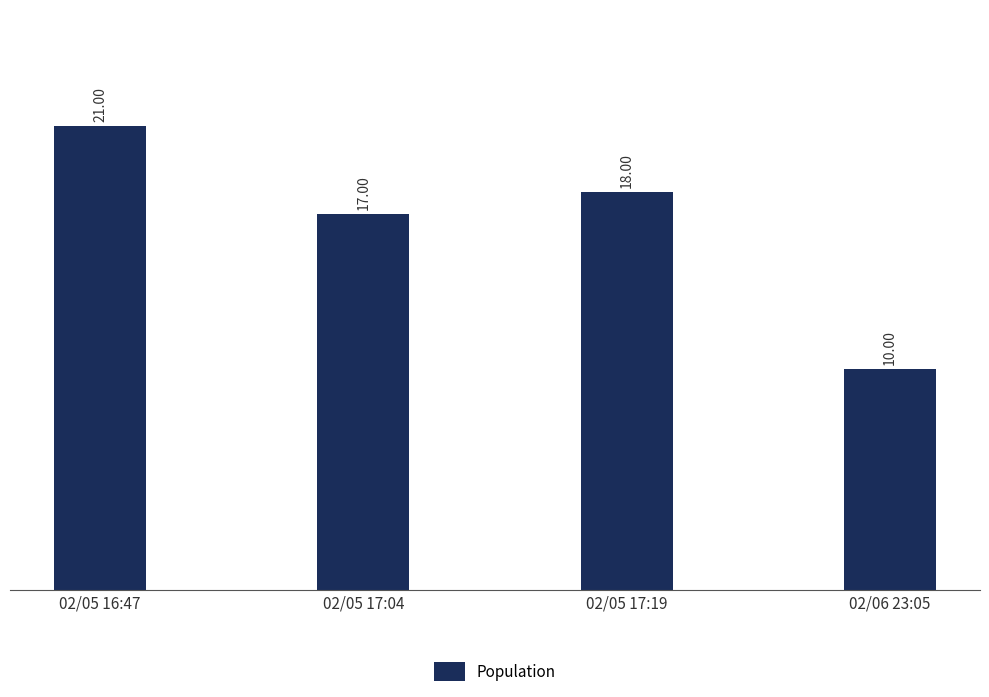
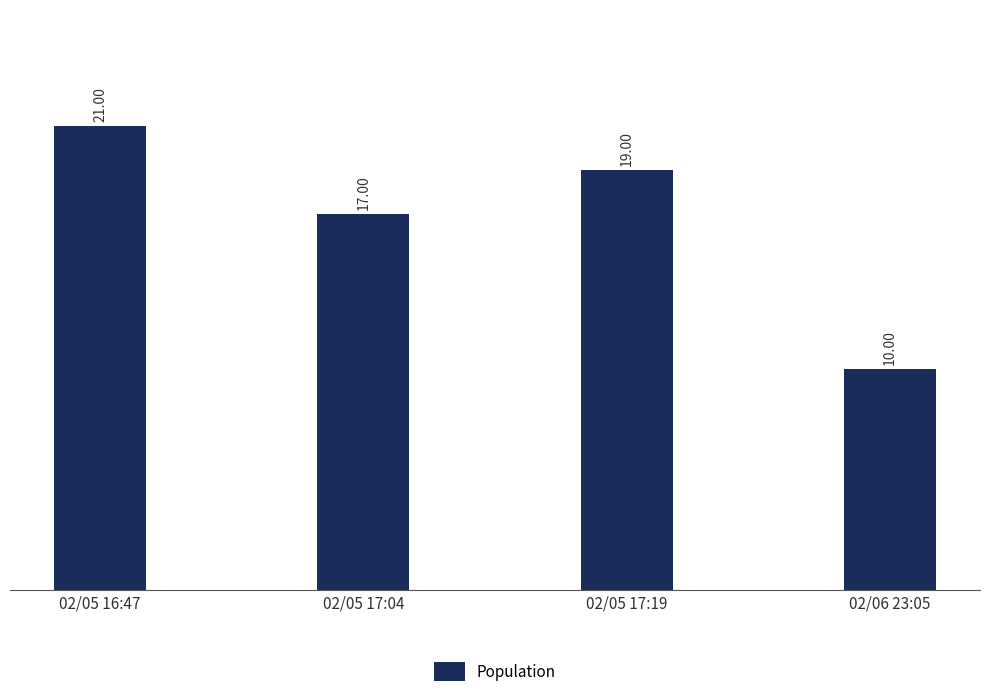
02/05 17:19: 18.00 -> 19.00
